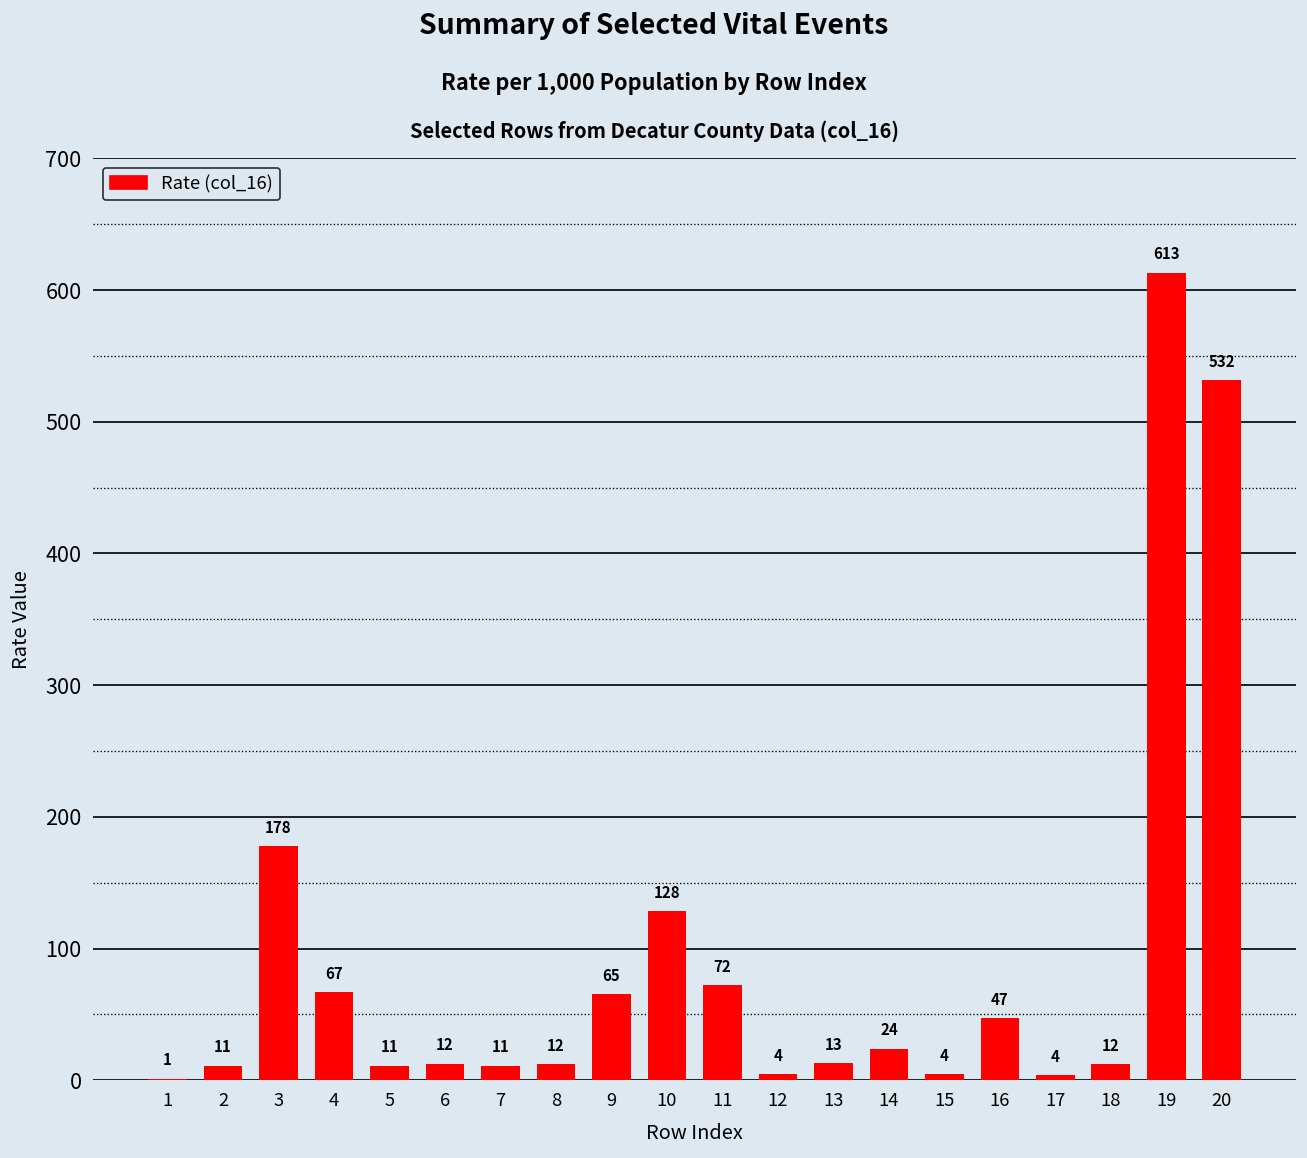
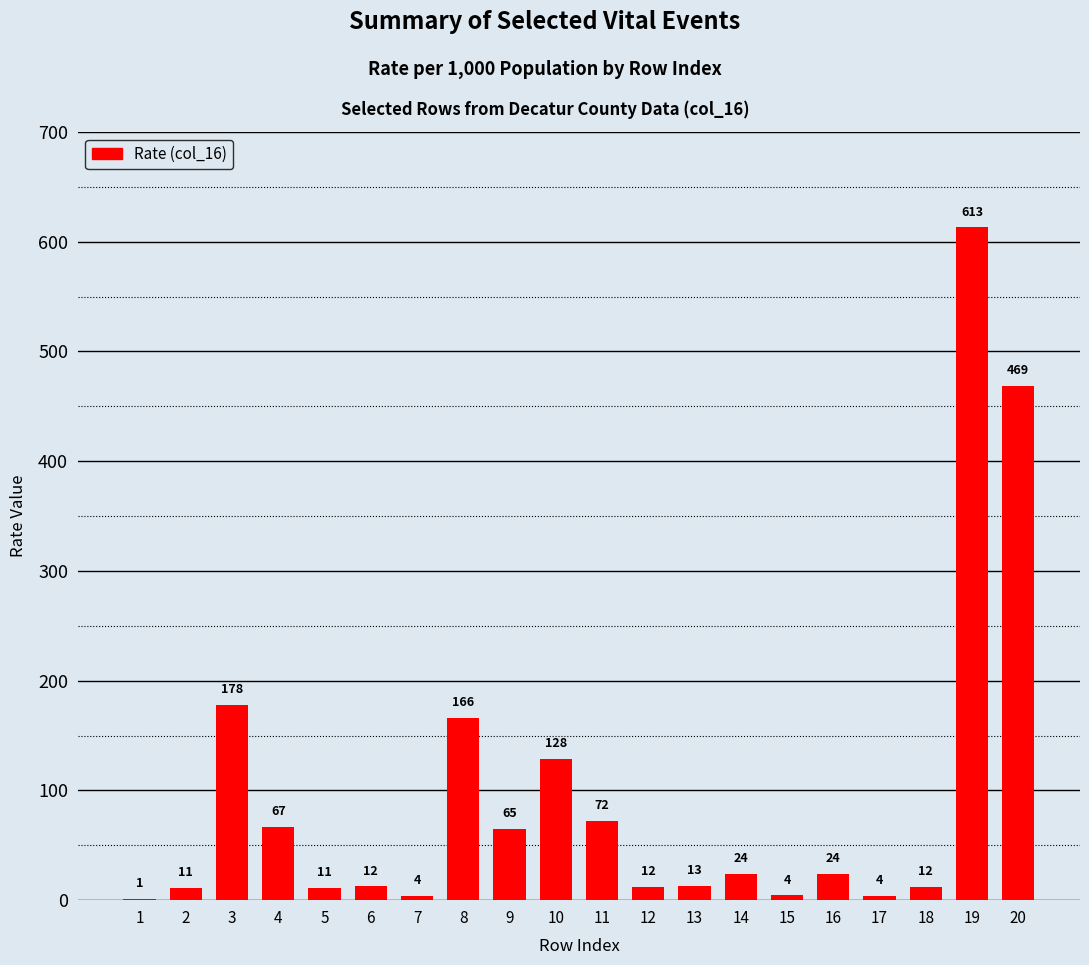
7: 11 -> 4
8: 12 -> 166
12: 4 -> 12
16: 47 -> 24
20: 532 -> 469
